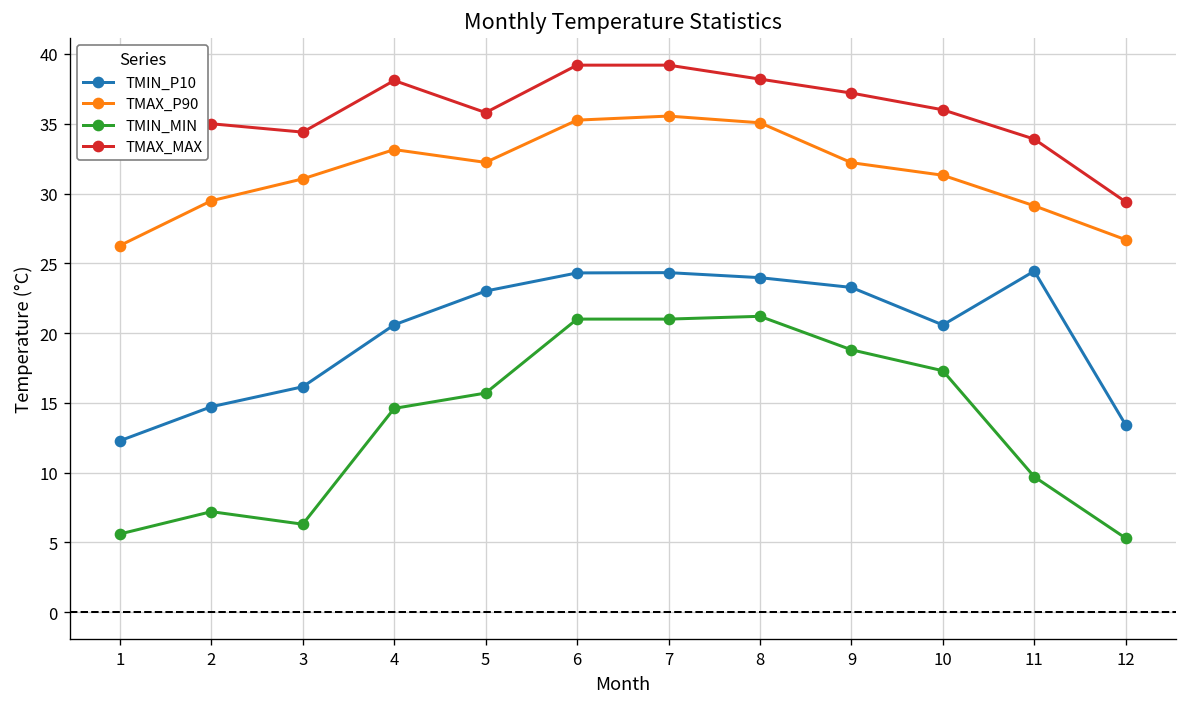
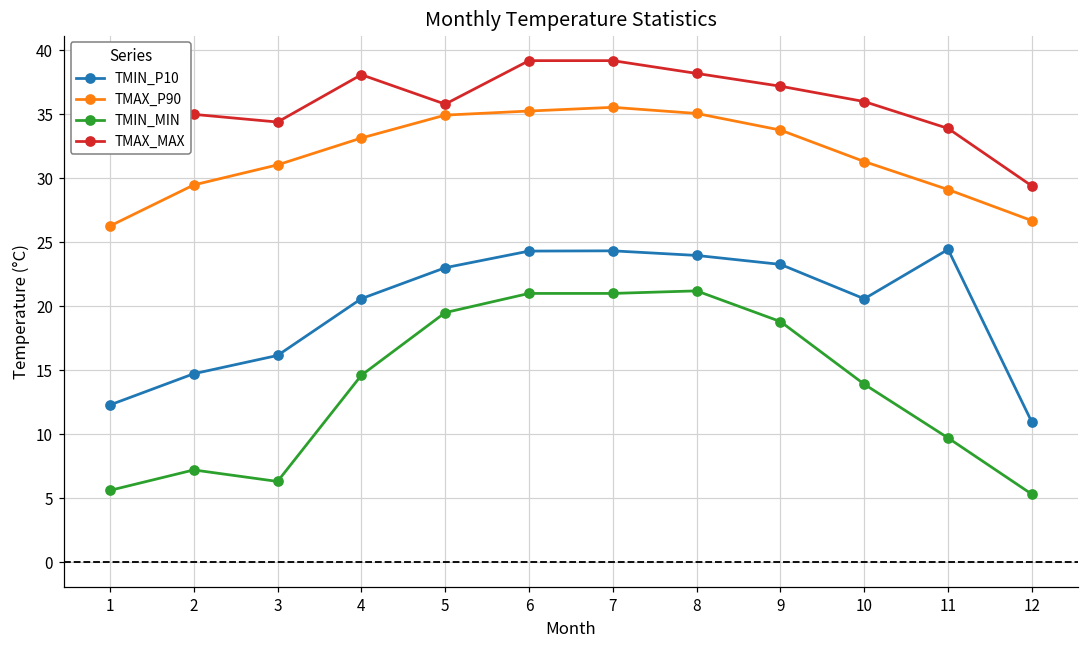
TMAX_P90, 5: 32.2 -> 34.9
TMIN_MIN, 5: 15.7 -> 19.5
TMAX_P90, 9: 32.2 -> 33.8
TMIN_MIN, 10: 17.3 -> 13.9
TMIN_P10, 12: 13.4 -> 10.9
